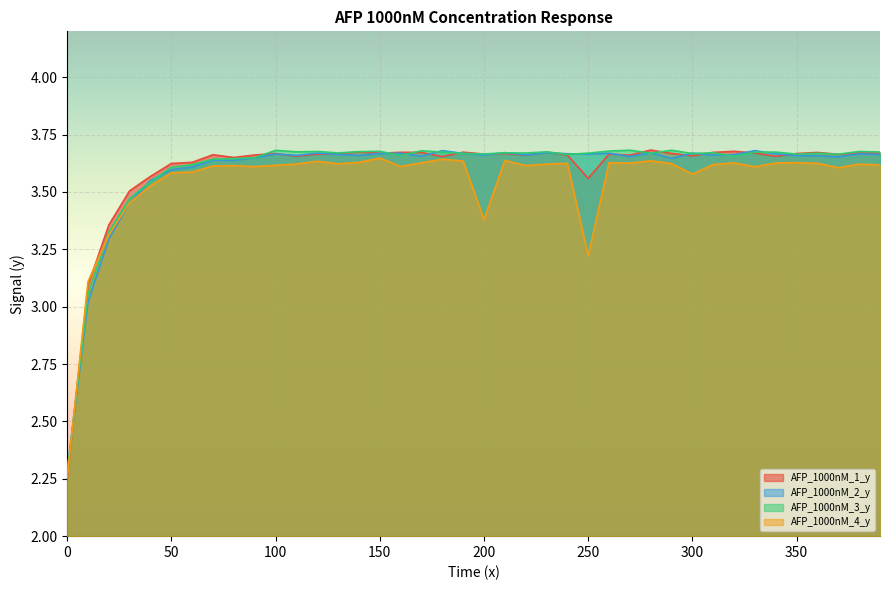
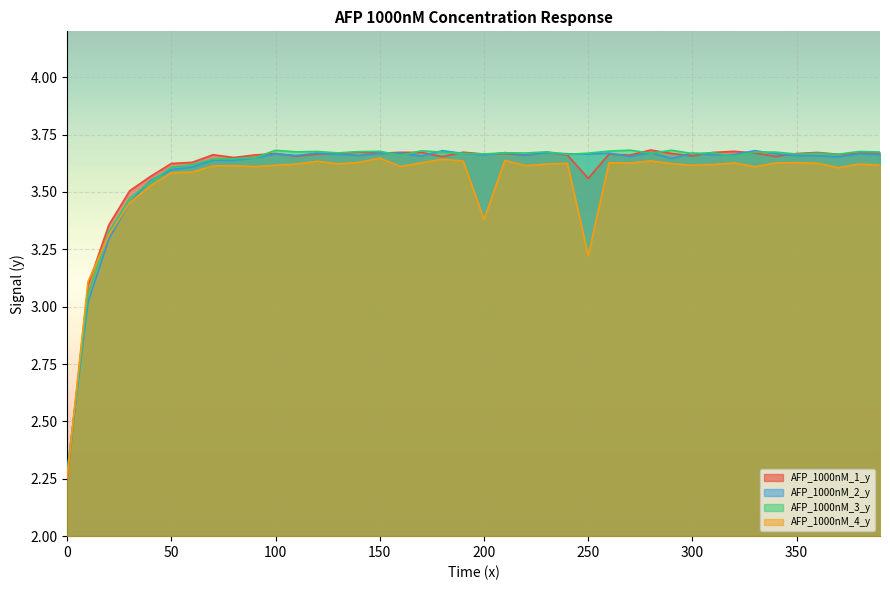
AFP_1000nM_4_y, 300: 3.58 -> 3.62
